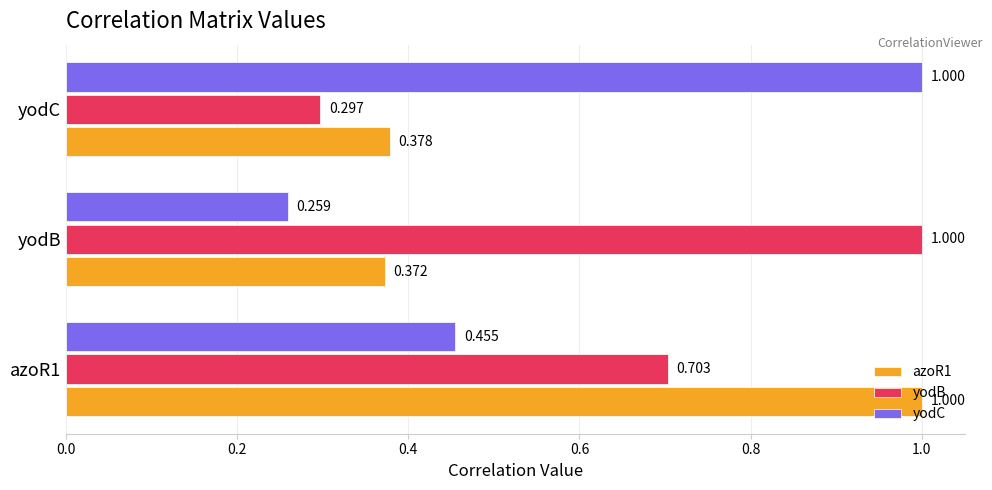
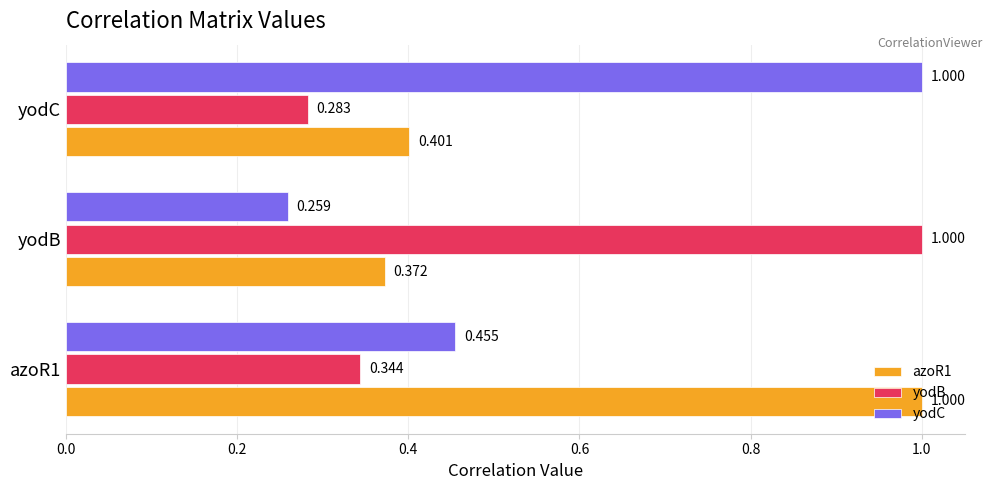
yodB, yodC: 0.297 -> 0.283
azoR1, yodC: 0.378 -> 0.401
yodB, azoR1: 0.703 -> 0.344
